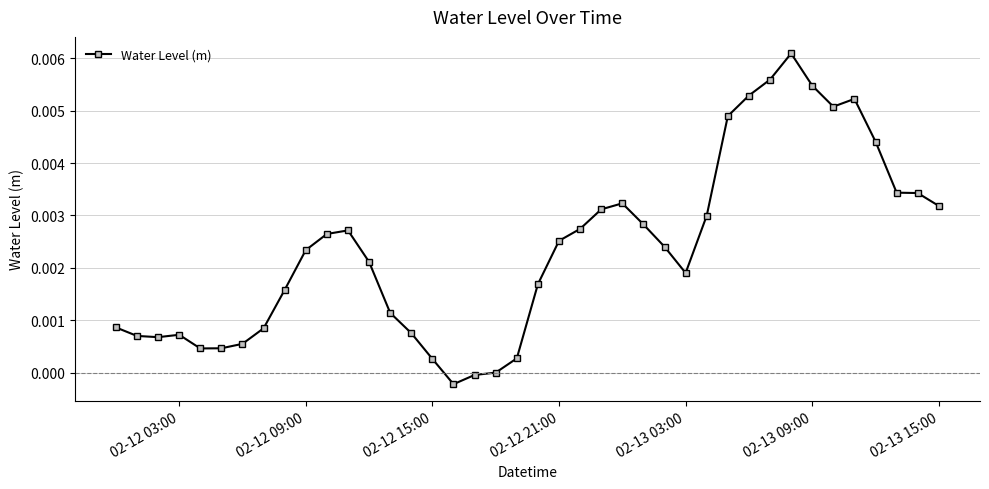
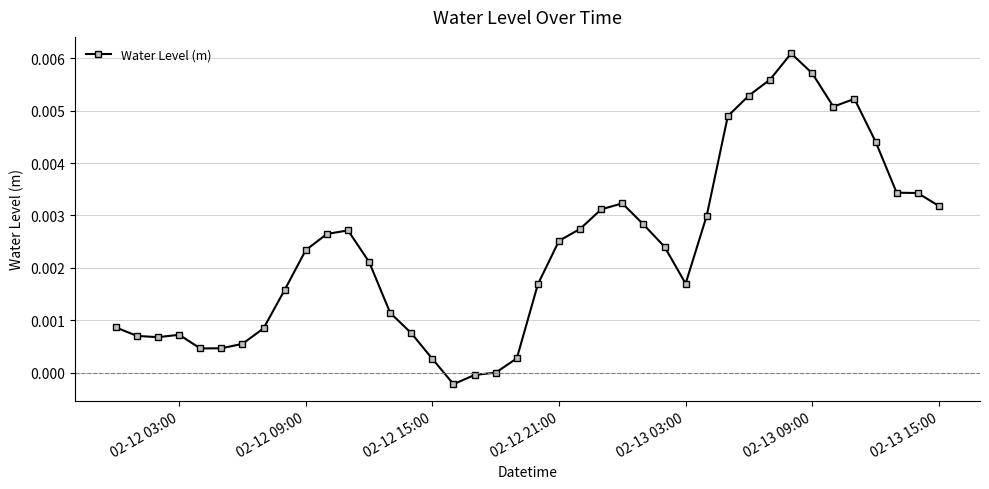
02-13 03:00: 0.0019 -> 0.0017
02-13 09:00: 0.0055 -> 0.0057
